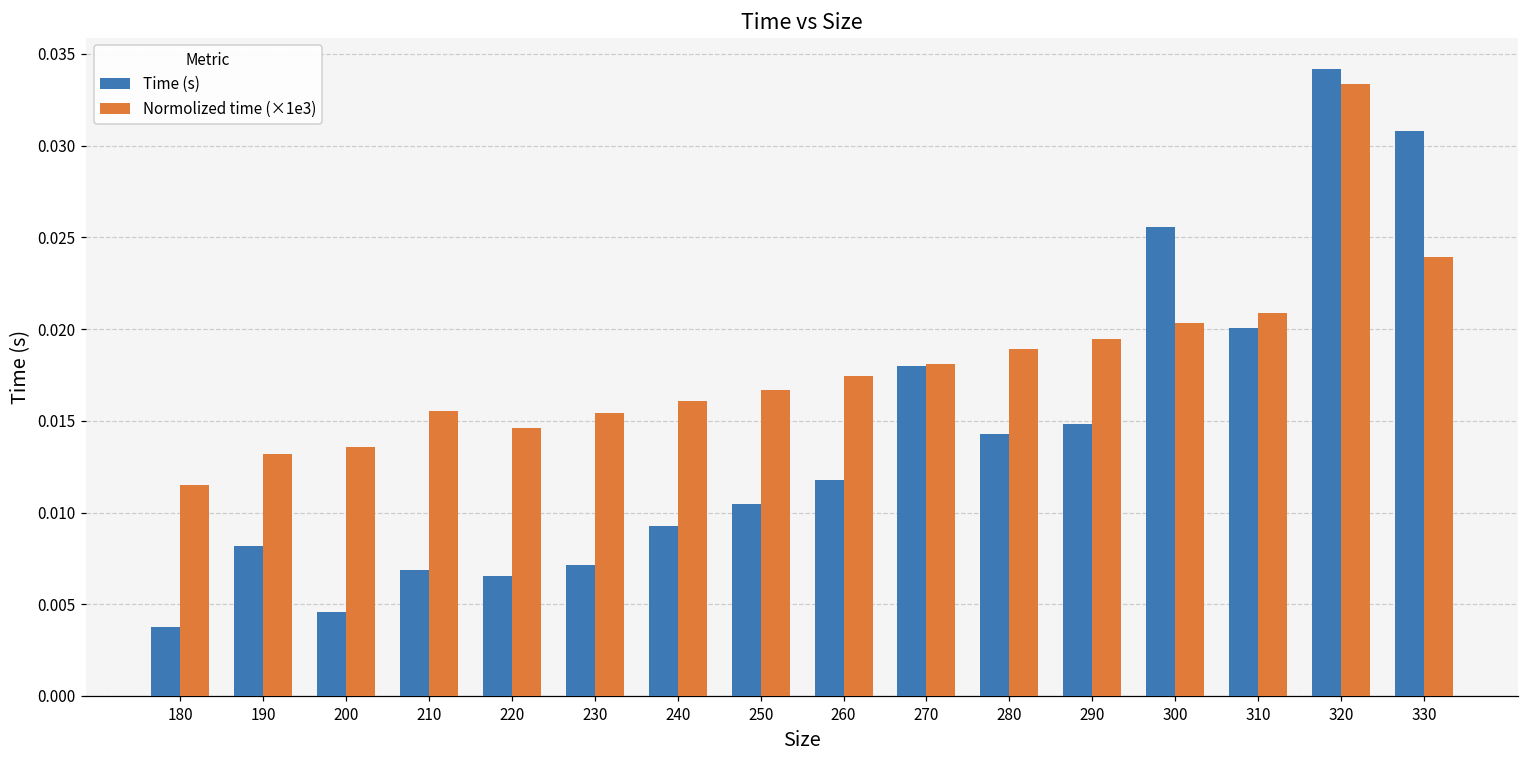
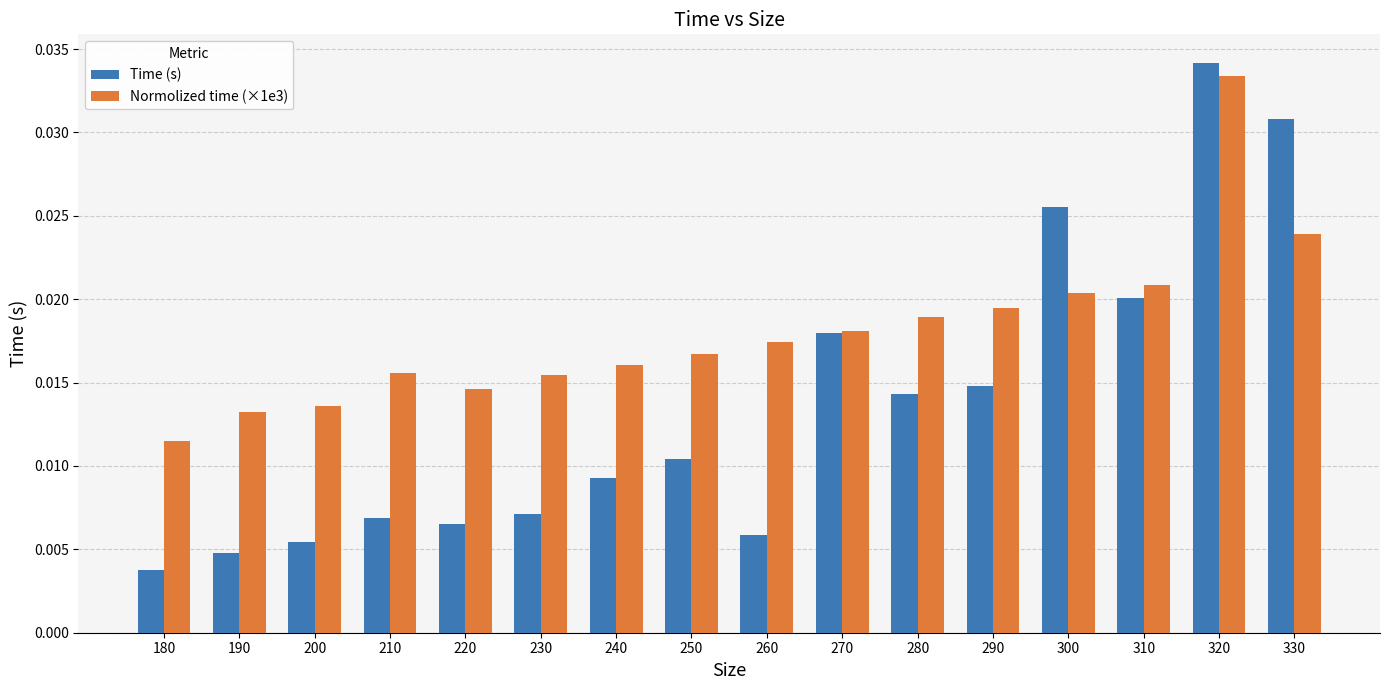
Time (s), 190: 0.0082 -> 0.0048
Time (s), 200: 0.0046 -> 0.0054
Time (s), 260: 0.0118 -> 0.0059
